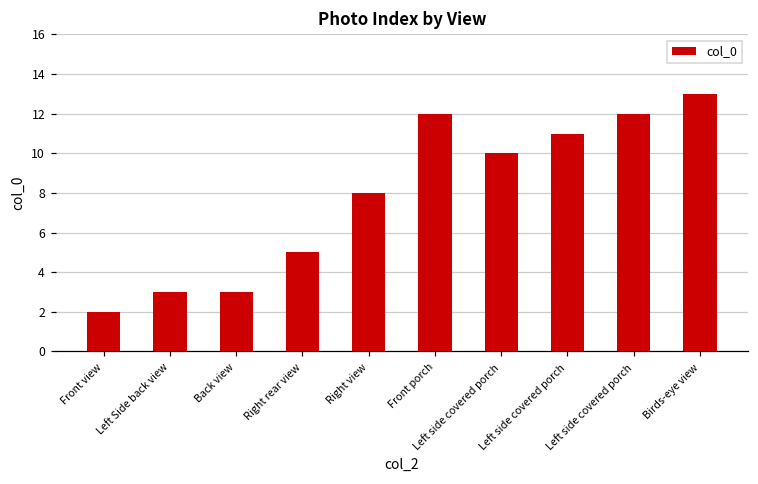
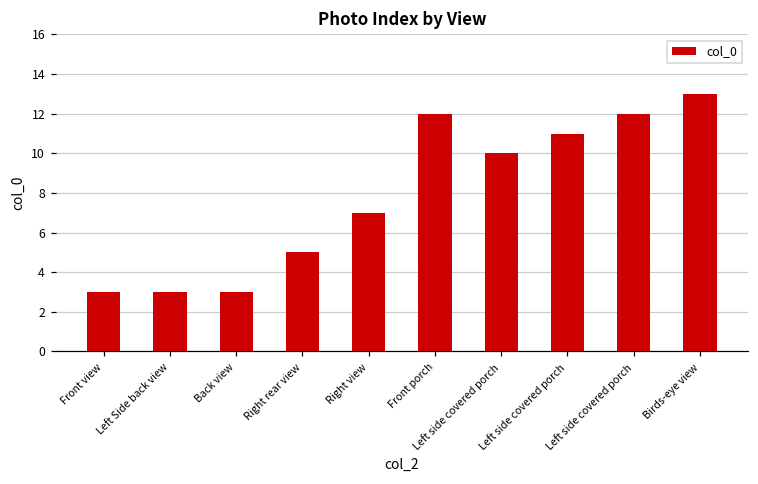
Front view: 2 -> 3
Right view: 8 -> 7
